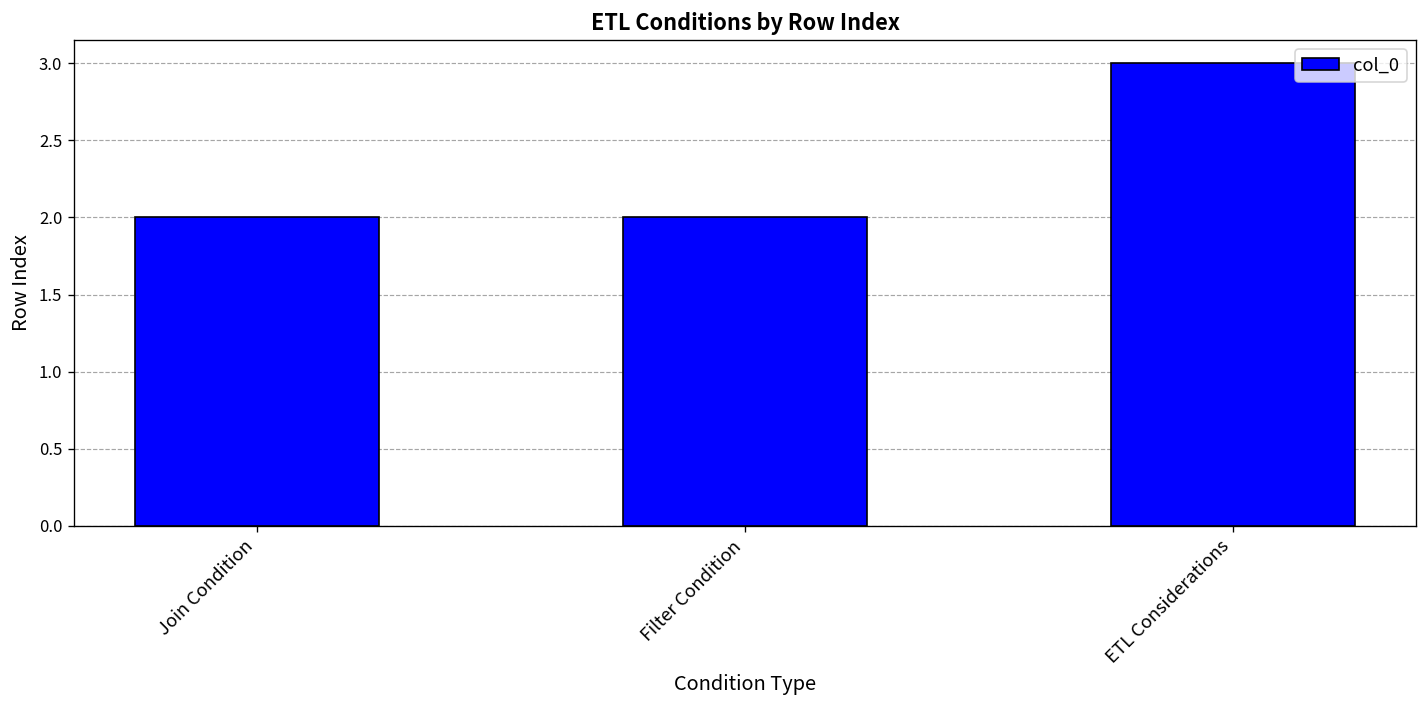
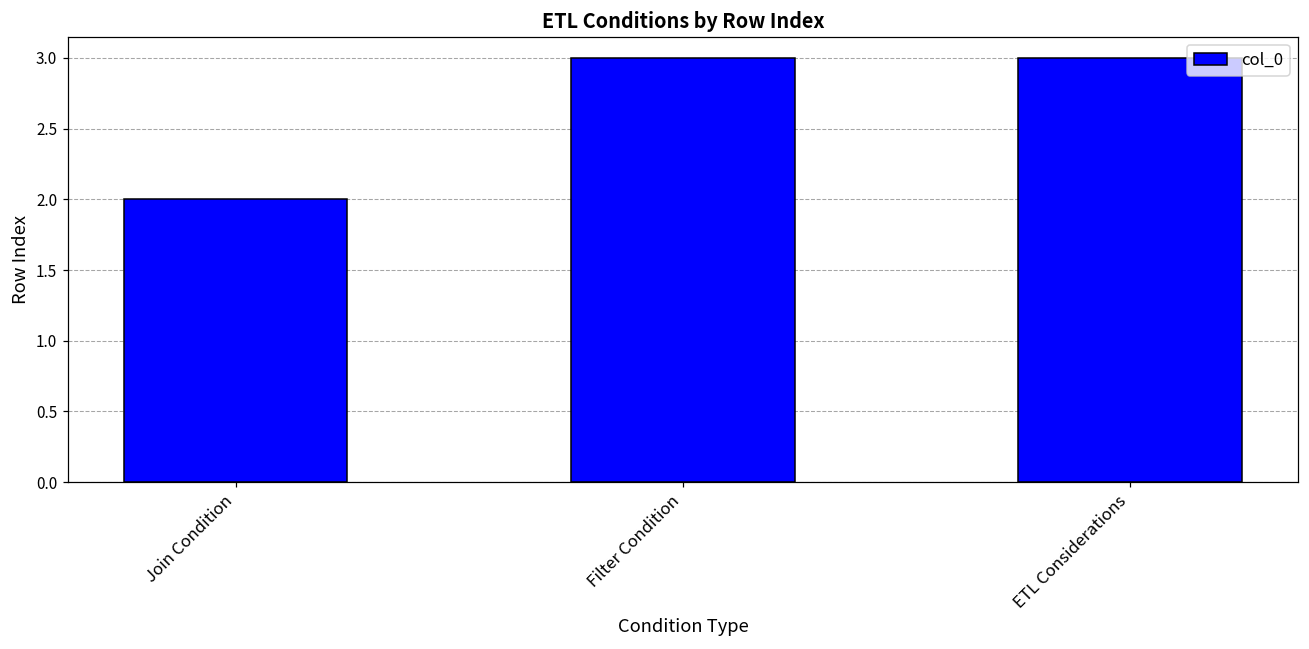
Filter Condition: 2 -> 3
